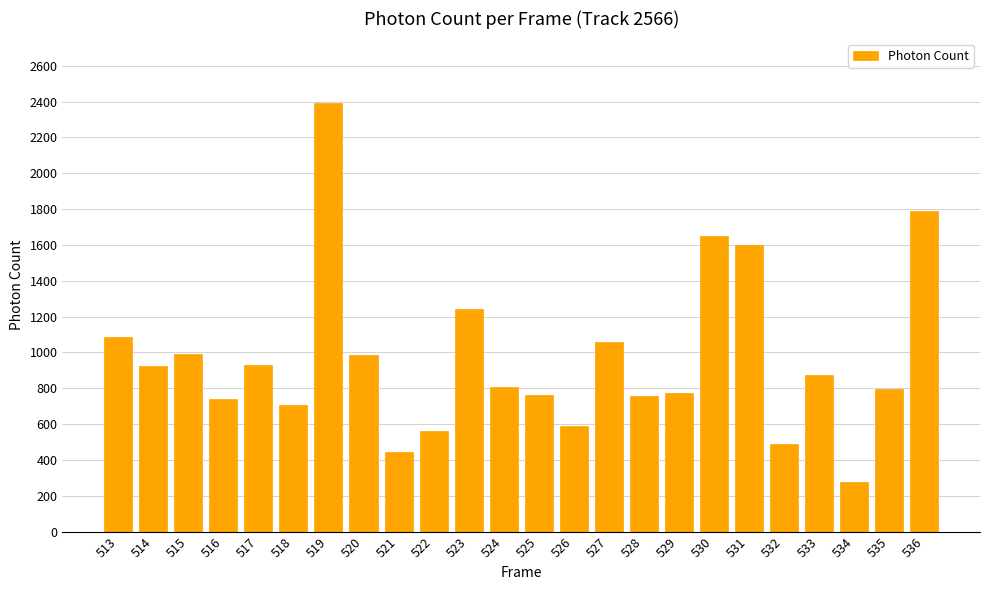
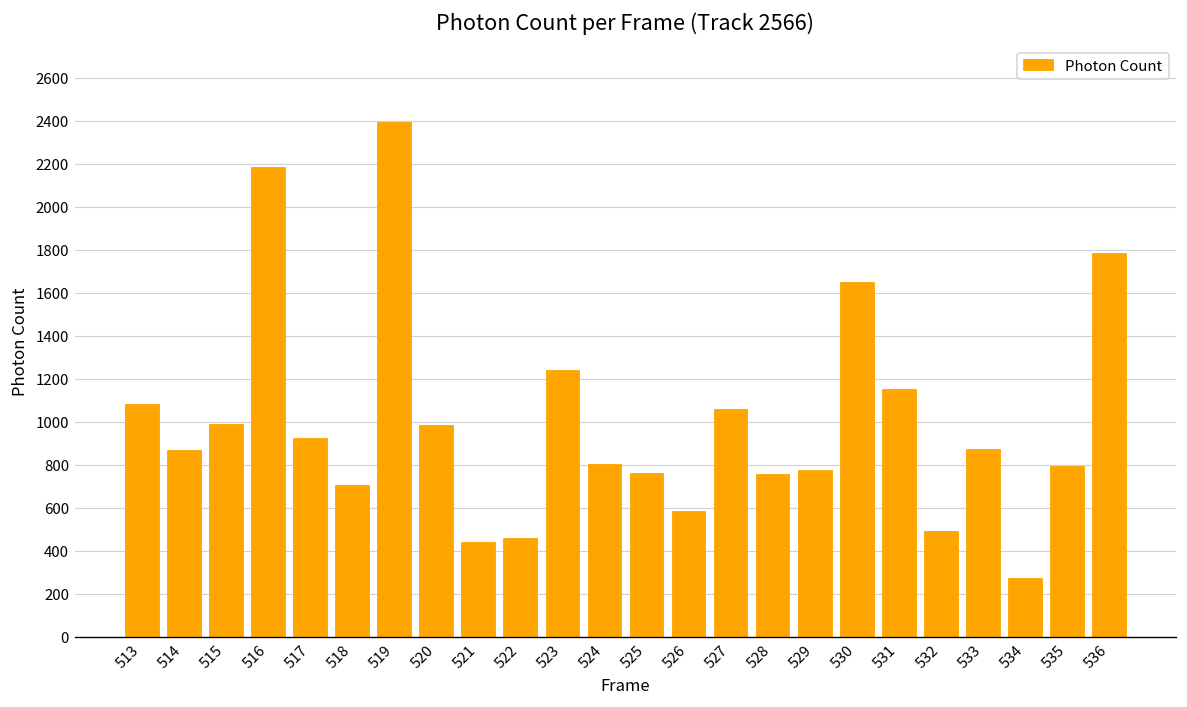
514: 920 -> 870
516: 740 -> 2180
522: 560 -> 460
531: 1600 -> 1150
